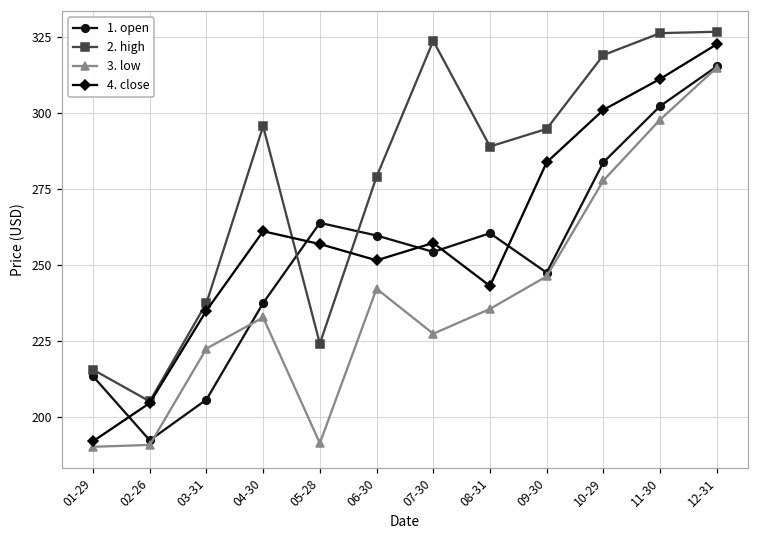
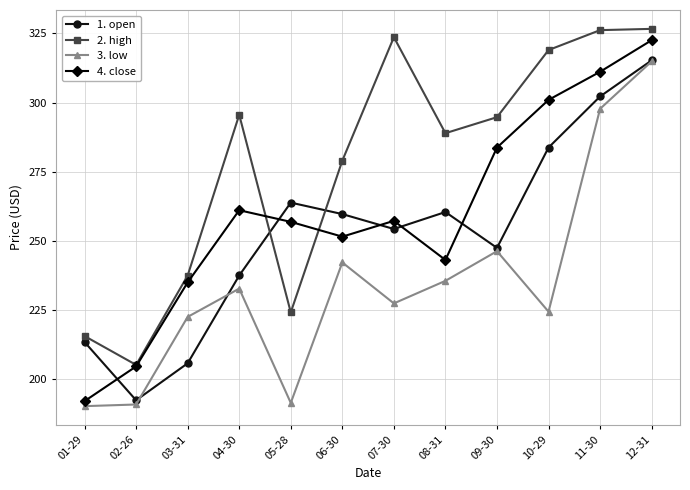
3. low, 10-29: 278 -> 224
